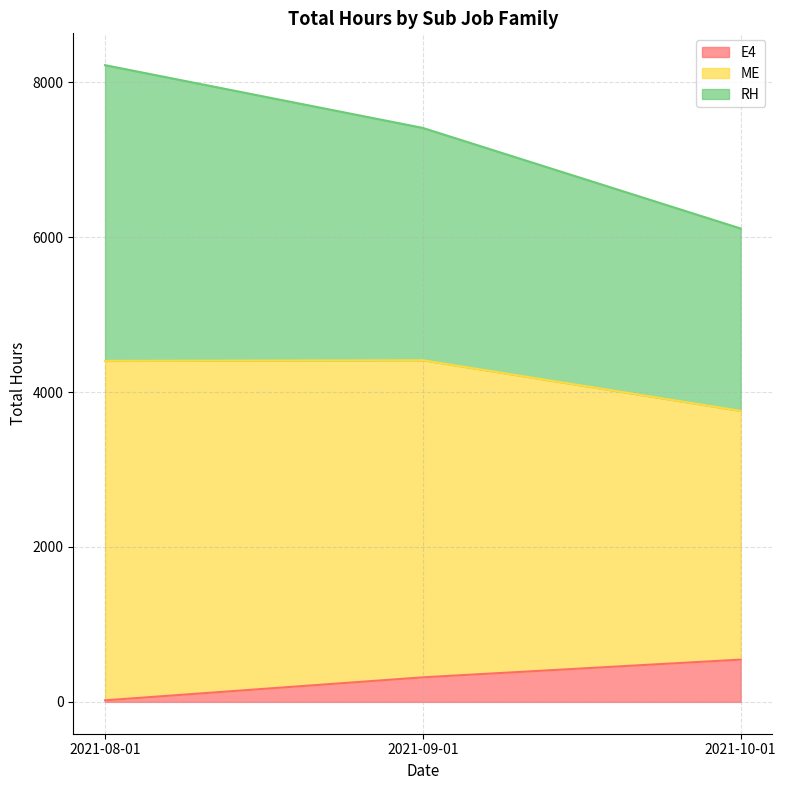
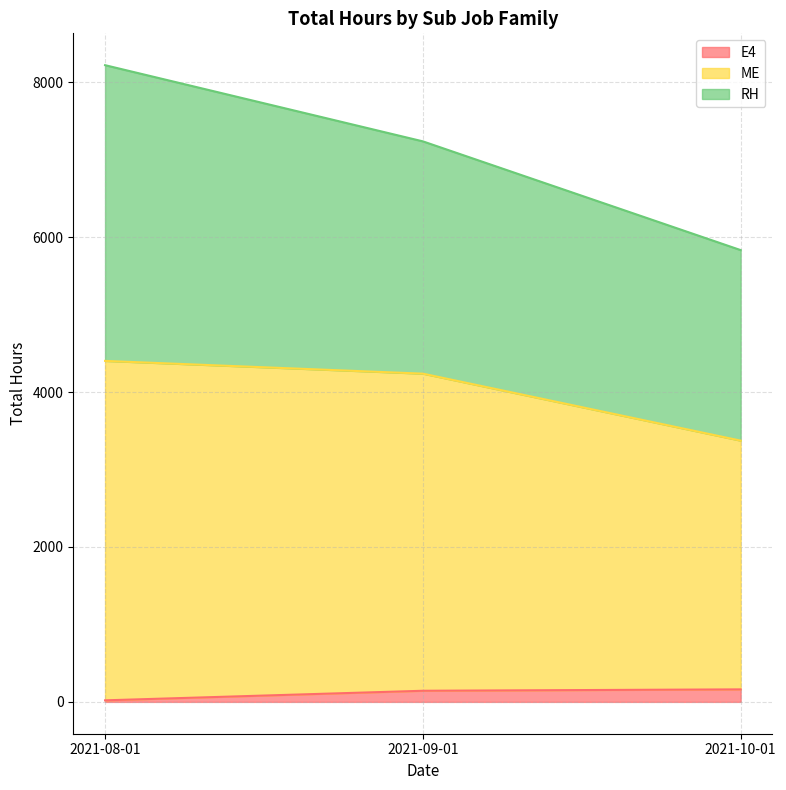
E4, 2021-09-01: 300 -> 100
E4, 2021-10-01: 500 -> 200
RH, 2021-10-01: 2400 -> 2500
